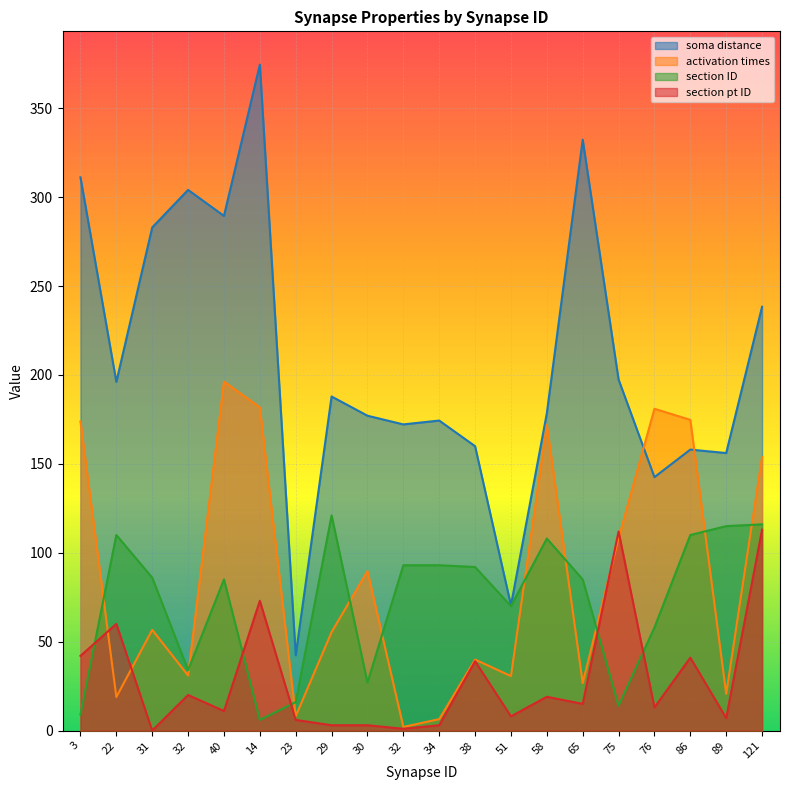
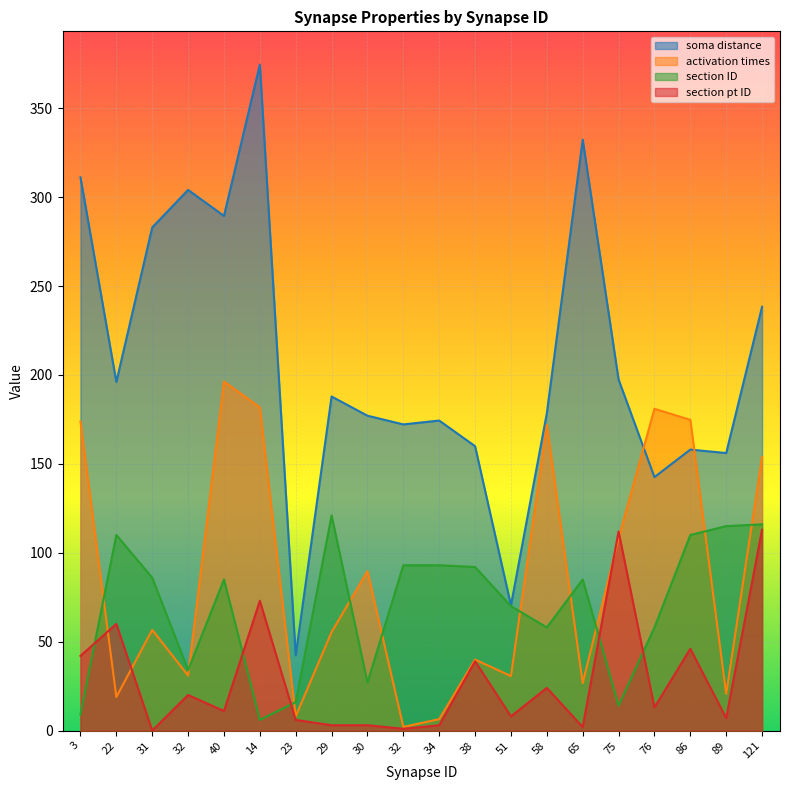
section ID, 58: 108 -> 58
section pt ID, 58: 19 -> 24
section pt ID, 65: 15 -> 2
section pt ID, 86: 41 -> 46
